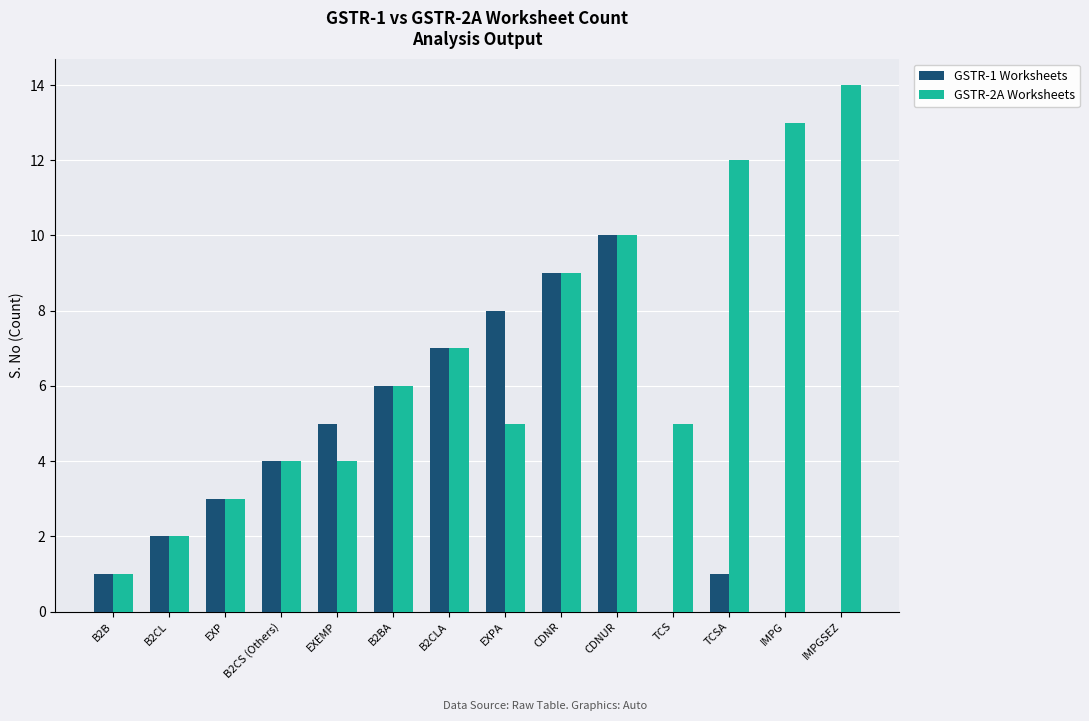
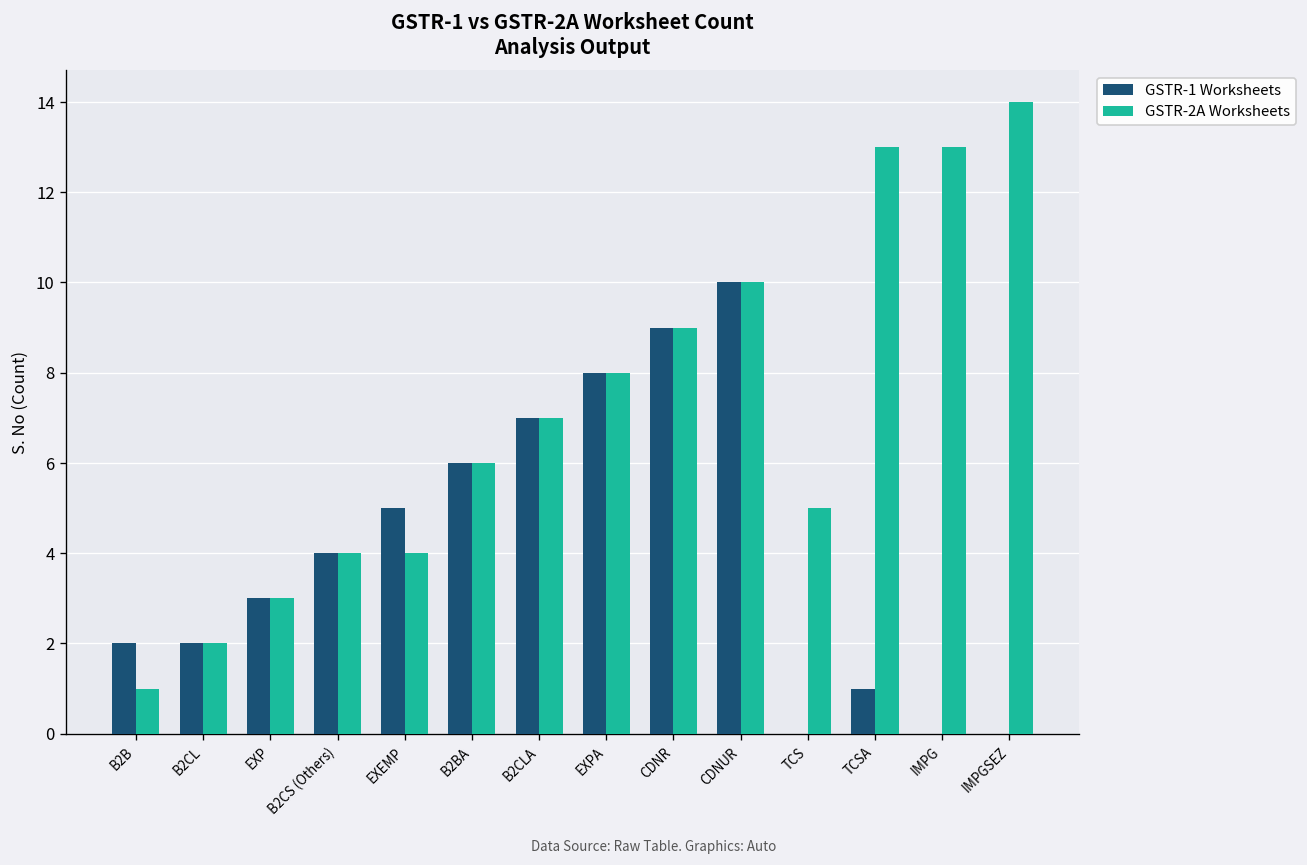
GSTR-1 Worksheets, B2B: 1 -> 2
GSTR-2A Worksheets, EXPA: 5 -> 8
GSTR-2A Worksheets, TCSA: 12 -> 13
